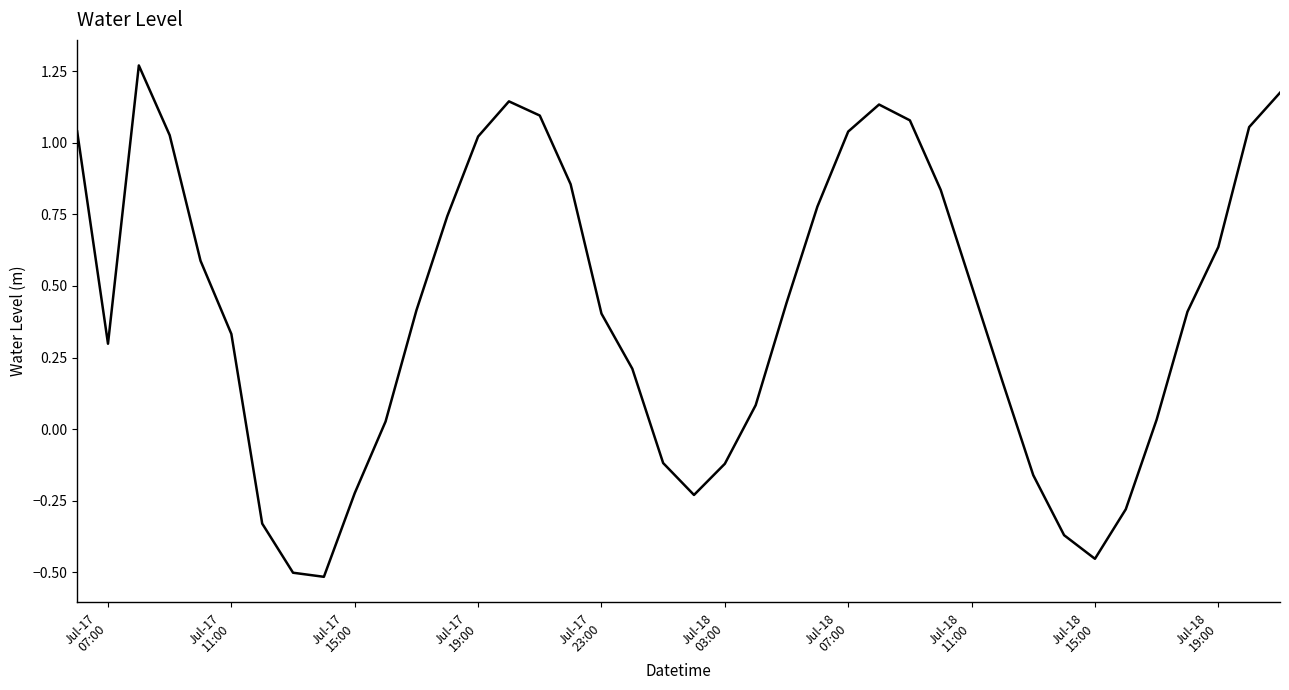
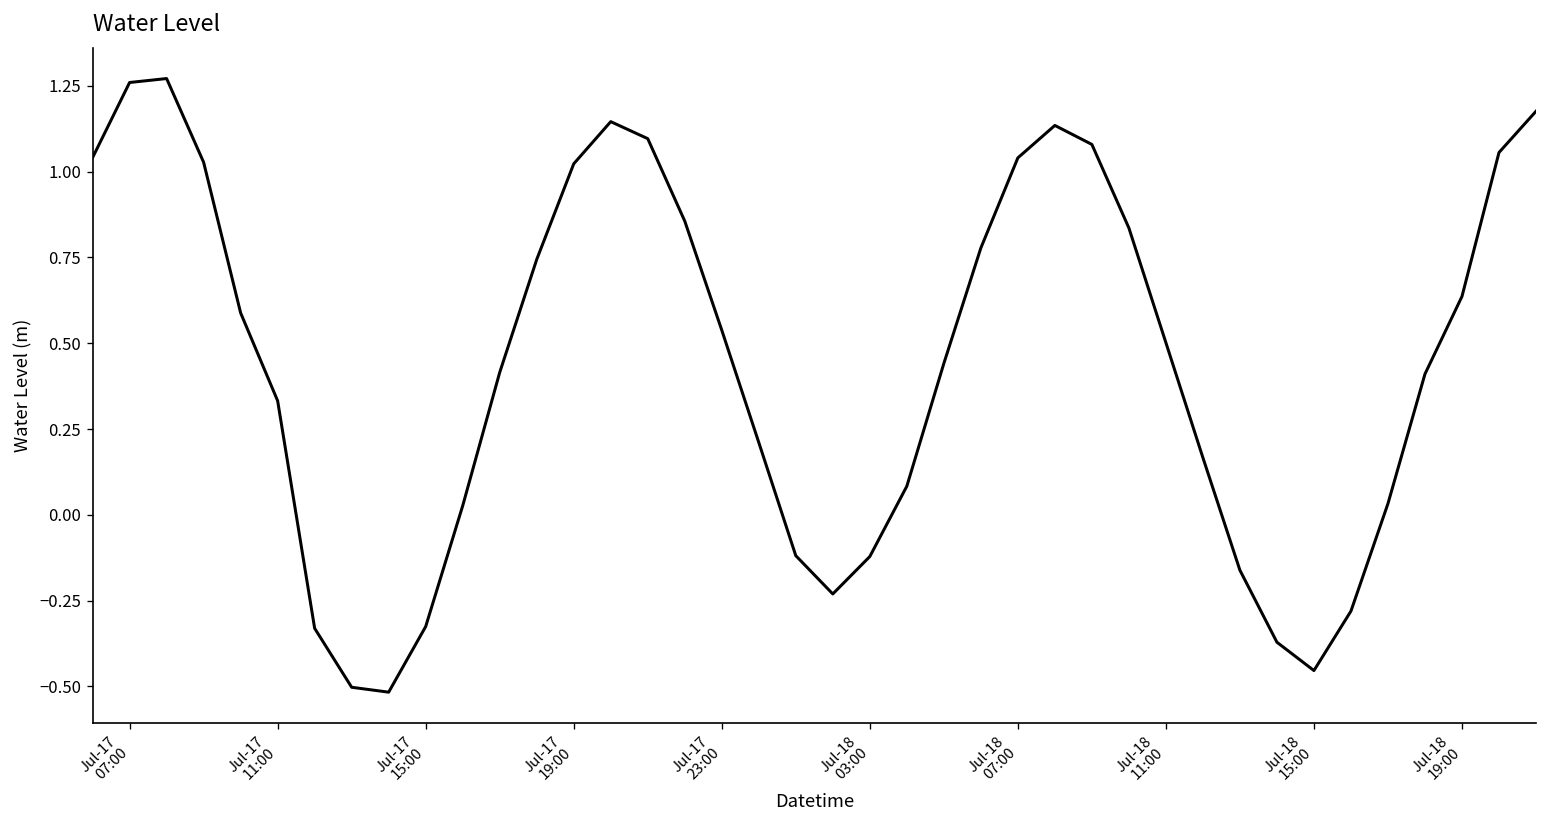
Jul-17 07:00: 0.30 -> 1.26
Jul-17 15:00: -0.22 -> -0.33
Jul-17 23:00: 0.40 -> 0.54
